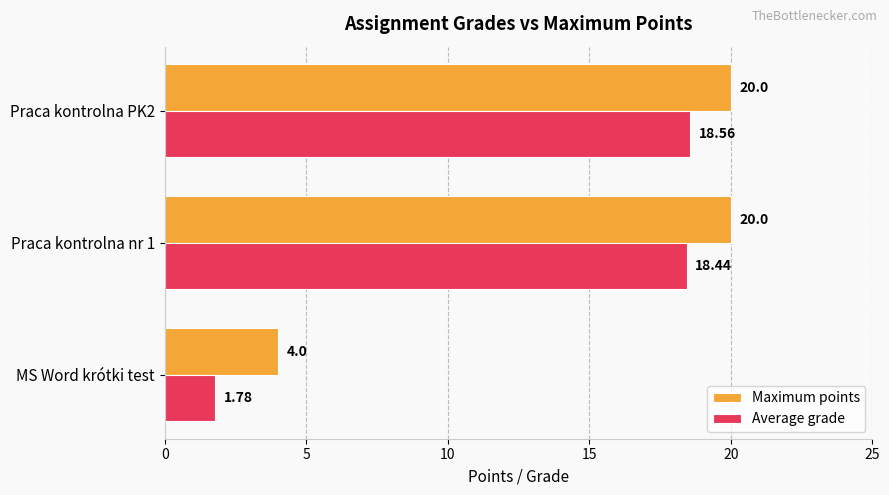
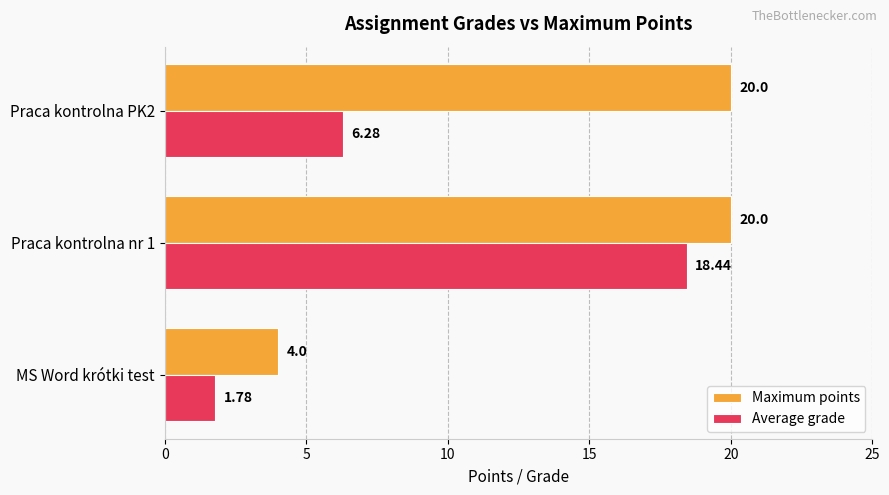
Average grade, Praca kontrolna PK2: 18.56 -> 6.28
